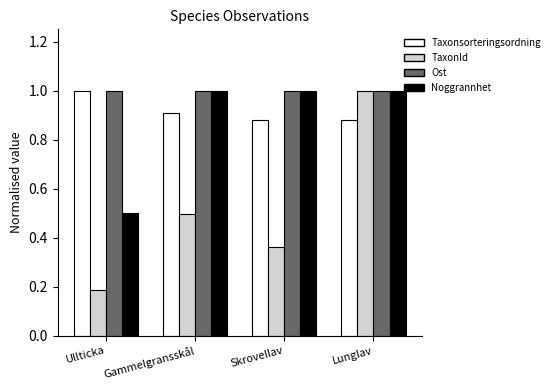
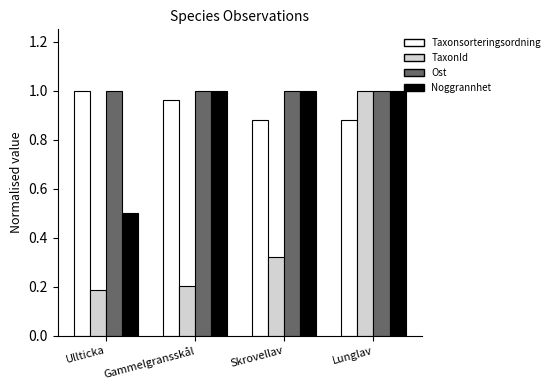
Taxonsorteringsordning, Gammelgransskål: 0.91 -> 0.96
TaxonId, Gammelgransskål: 0.50 -> 0.20
TaxonId, Skrovellav: 0.36 -> 0.32
